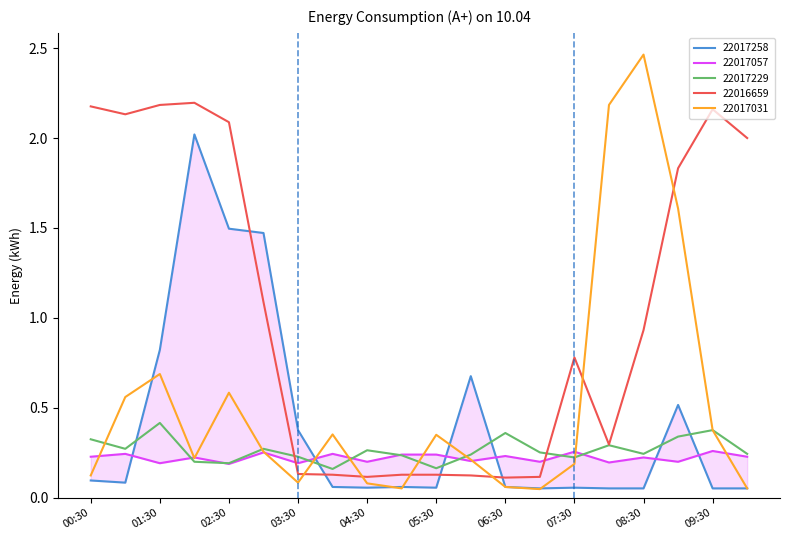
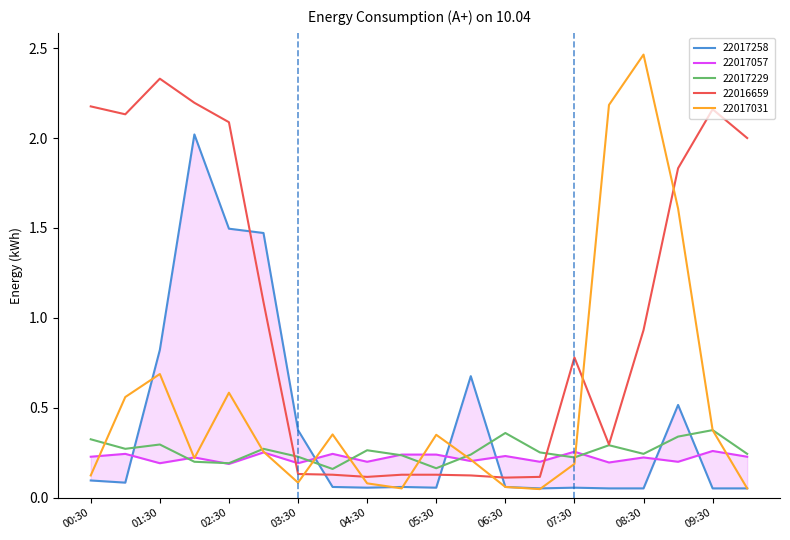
22017229, 01:30: 0.42 -> 0.30
22016659, 01:30: 2.18 -> 2.33
